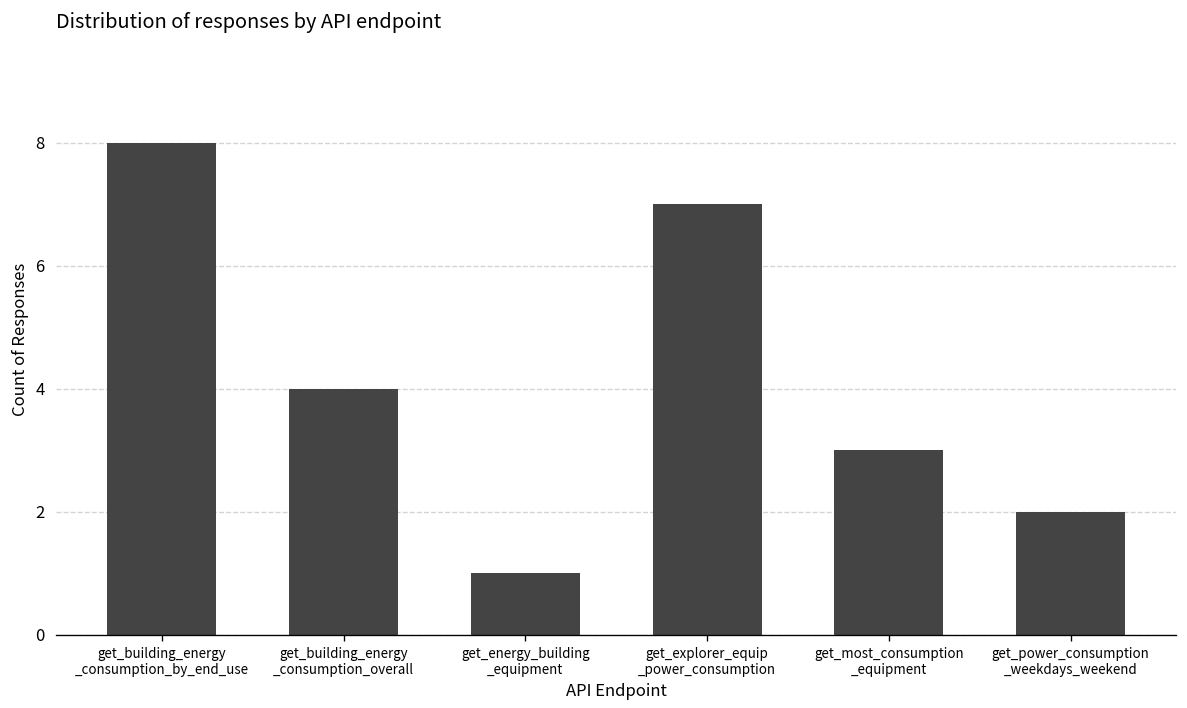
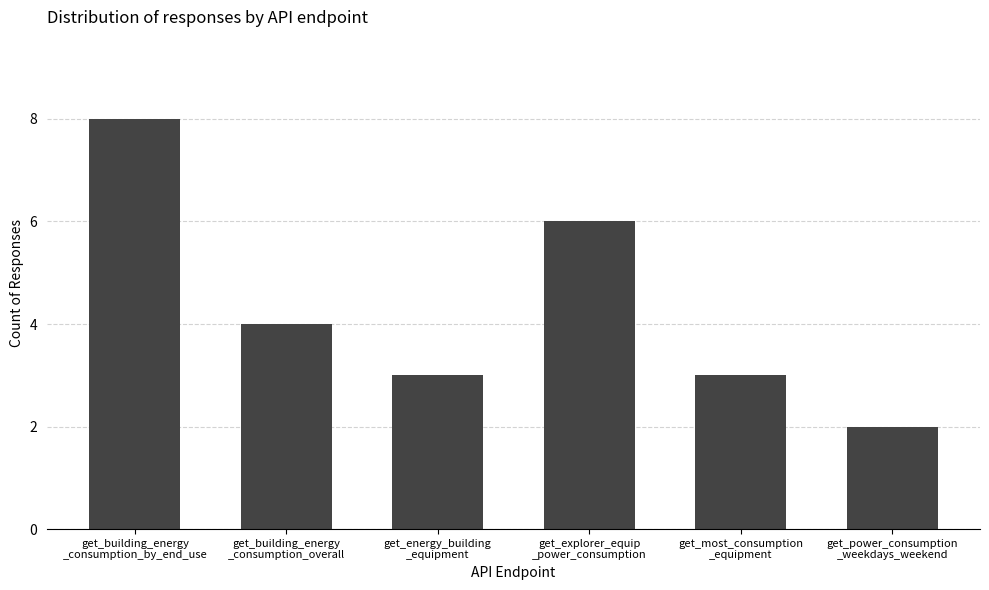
get_energy_building _equipment: 1 -> 3
get_explorer_equip _power_consumption: 7 -> 6
